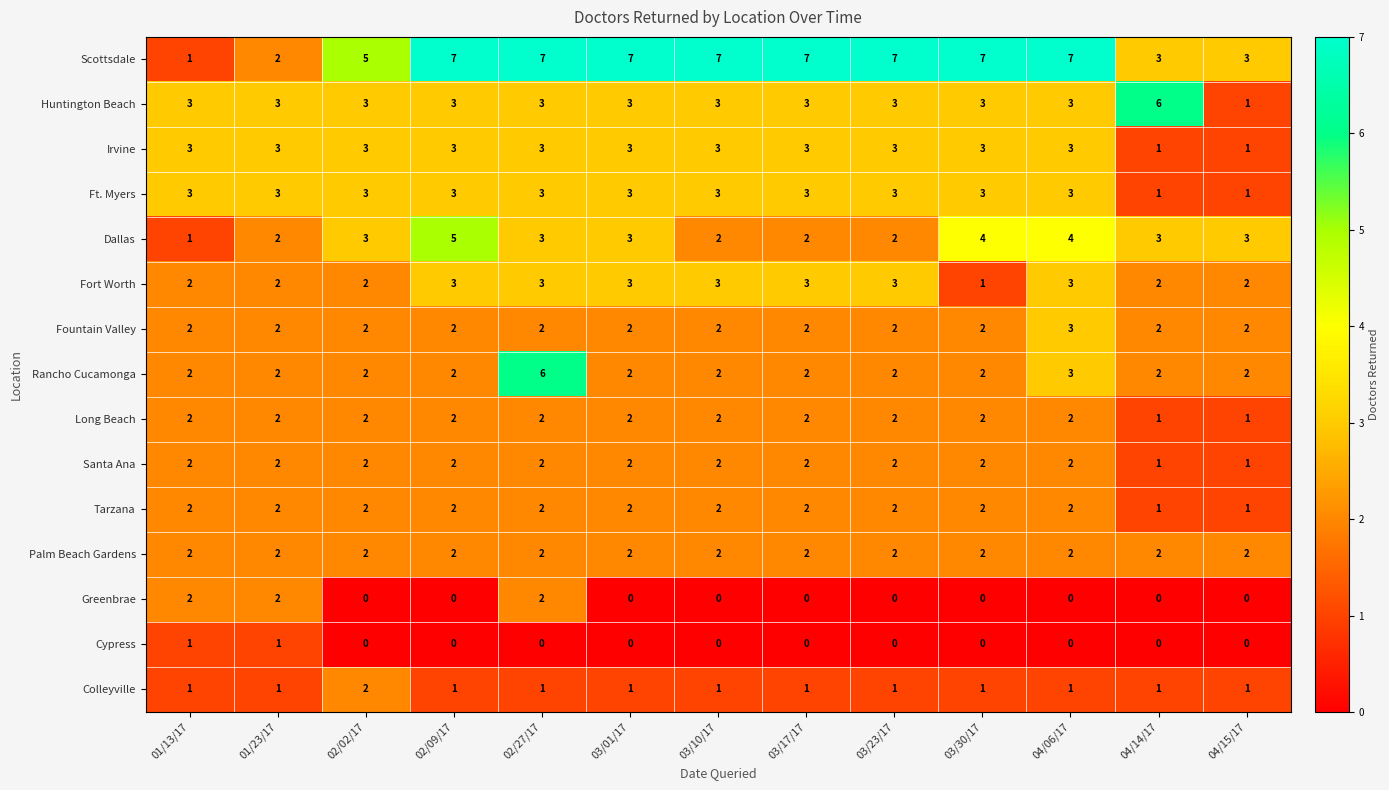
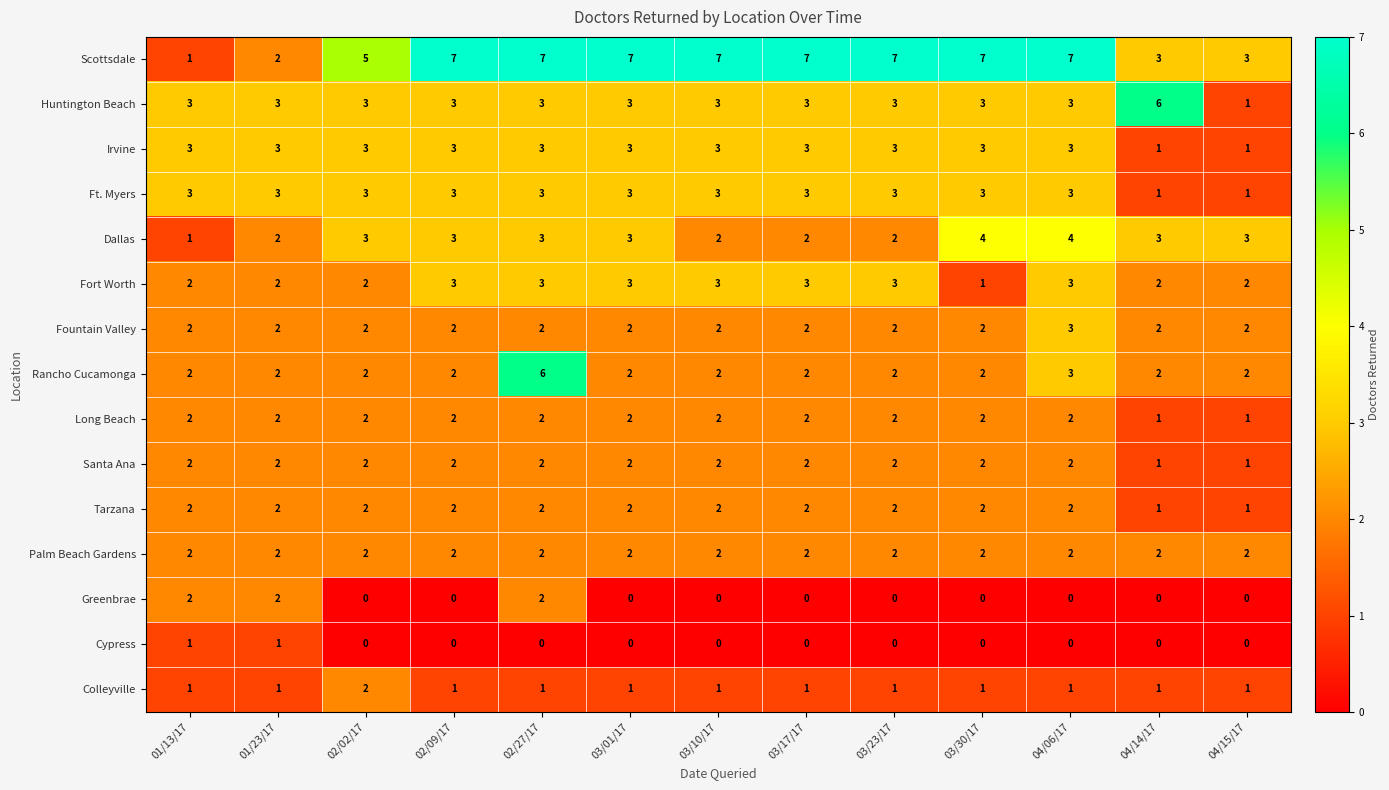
Dallas, 02/09/17: 5 -> 3
